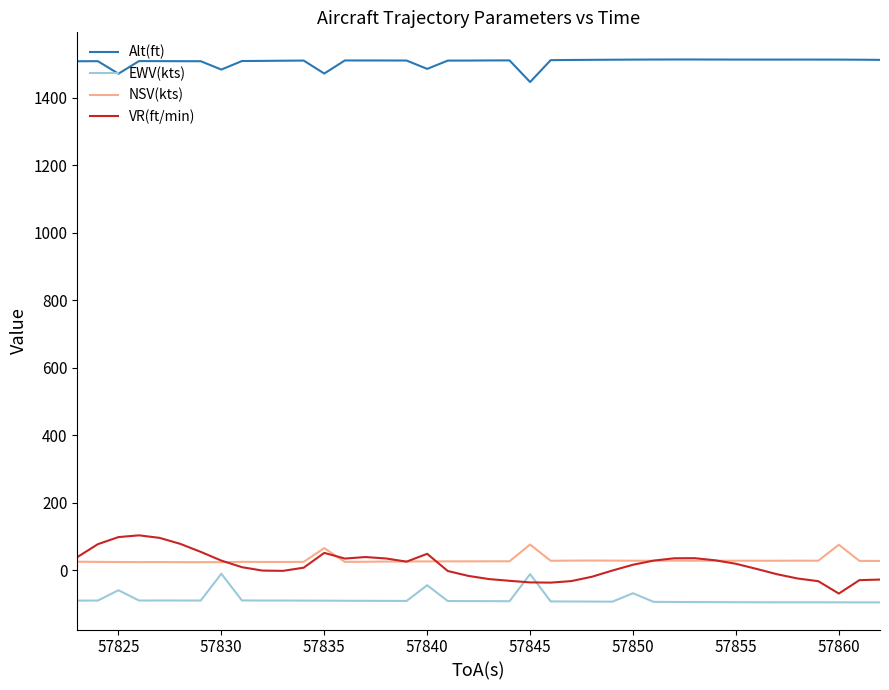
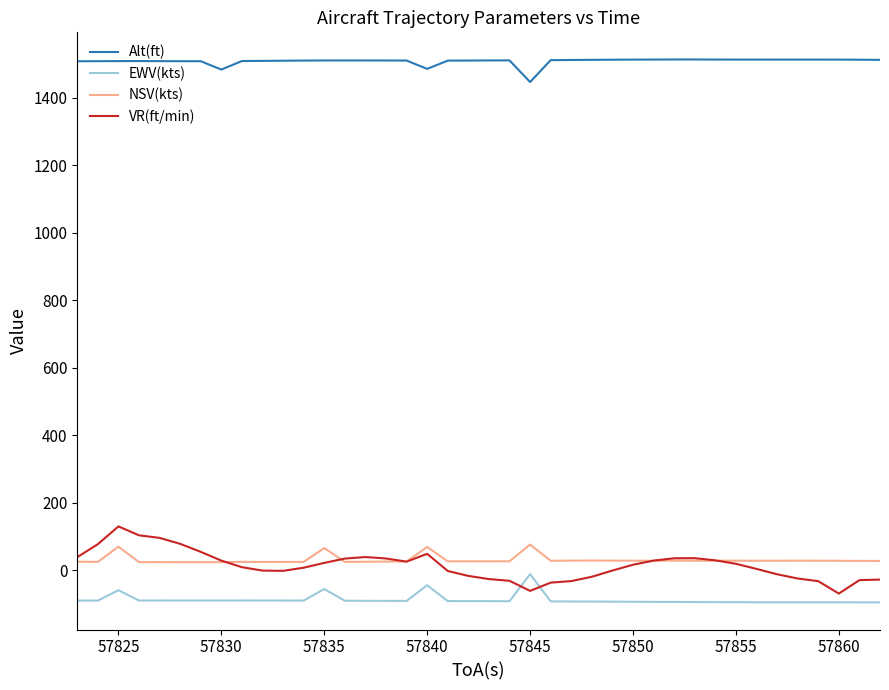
Alt(ft), 57825: 1470 -> 1510
NSV(kts), 57825: 20 -> 70
VR(ft/min), 57825: 100 -> 130
EWV(kts), 57830: -10 -> -90
Alt(ft), 57835: 1470 -> 1510
EWV(kts), 57835: -90 -> -60
VR(ft/min), 57835: 50 -> 20
NSV(kts), 57840: 30 -> 70
VR(ft/min), 57845: -40 -> -60
EWV(kts), 57850: -70 -> -90
NSV(kts), 57860: 80 -> 30
